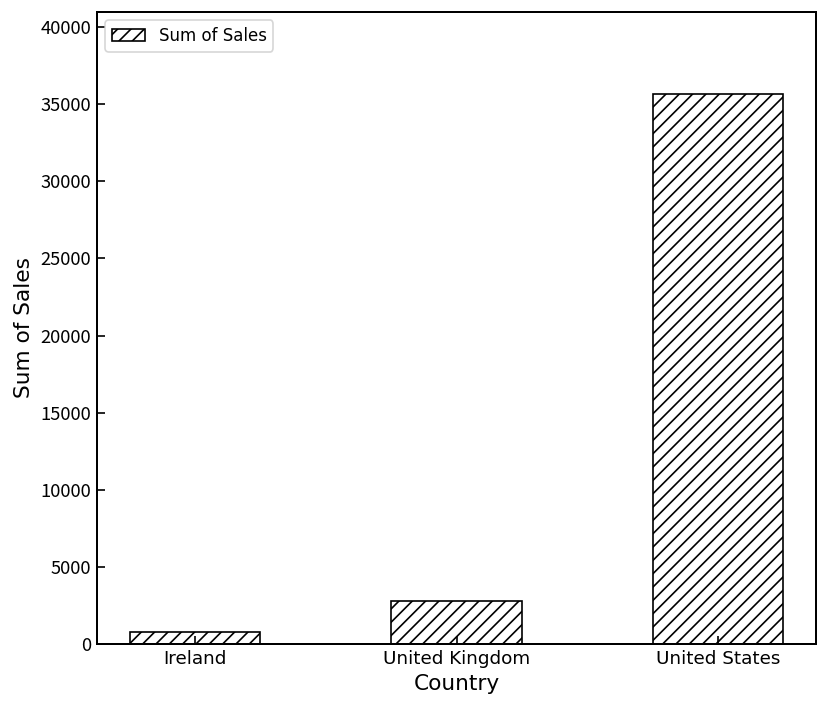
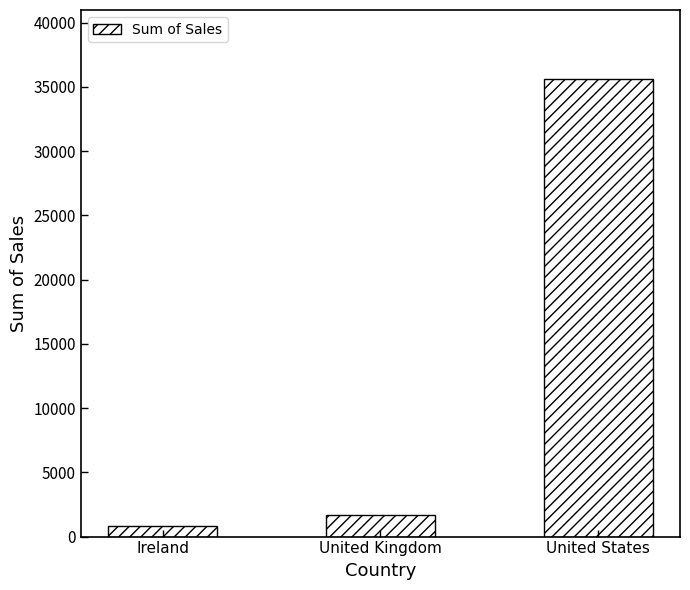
United Kingdom: 2800 -> 1700
